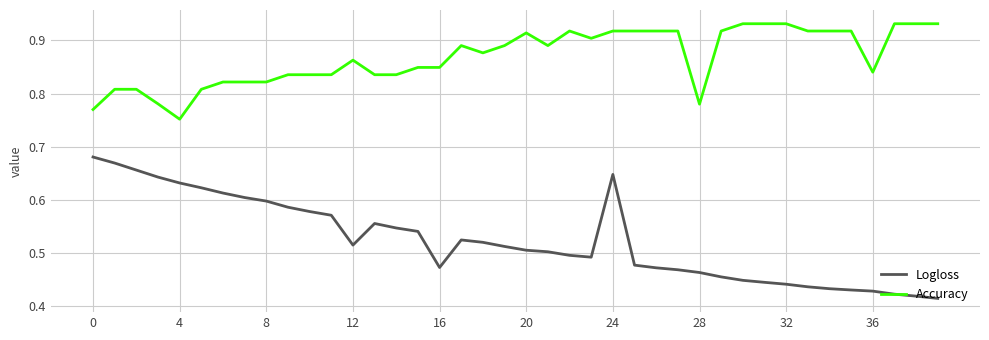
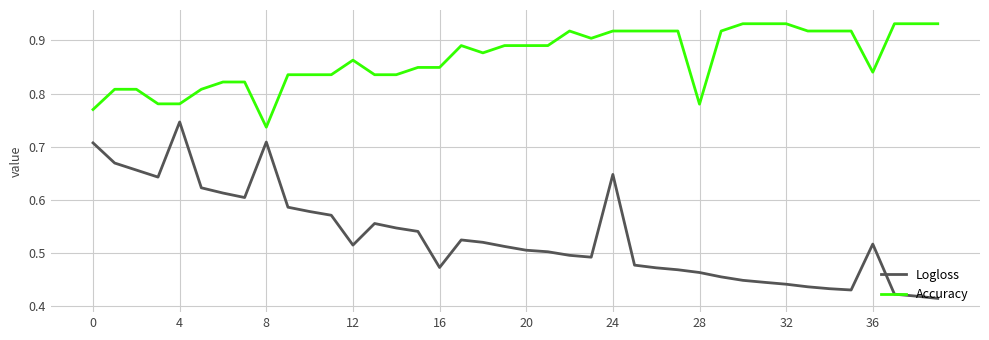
Logloss, 0: 0.68 -> 0.71
Logloss, 4: 0.63 -> 0.75
Accuracy, 4: 0.75 -> 0.78
Logloss, 8: 0.60 -> 0.71
Accuracy, 8: 0.82 -> 0.74
Accuracy, 20: 0.91 -> 0.89
Logloss, 36: 0.43 -> 0.52
